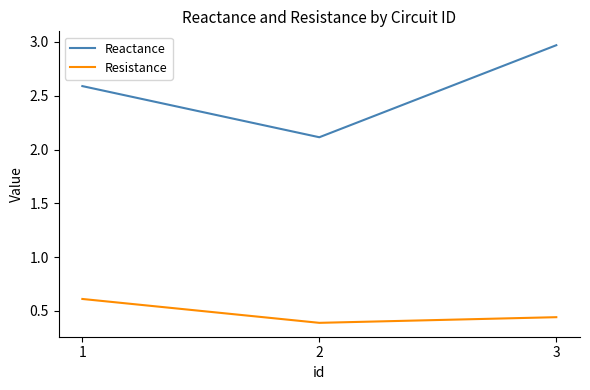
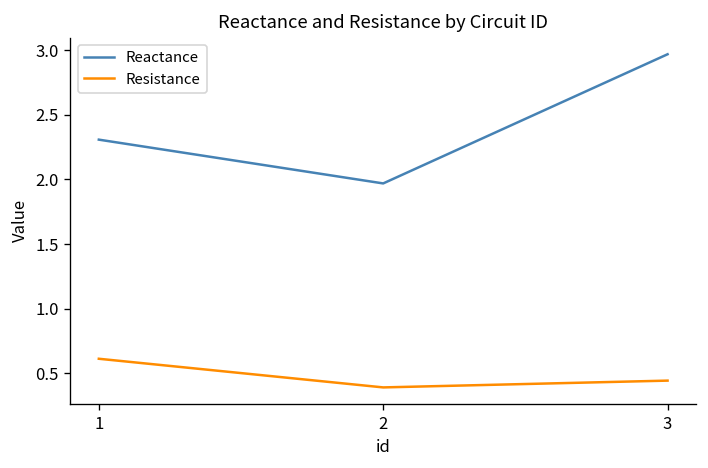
Reactance, 1: 2.59 -> 2.31
Reactance, 2: 2.11 -> 1.97
